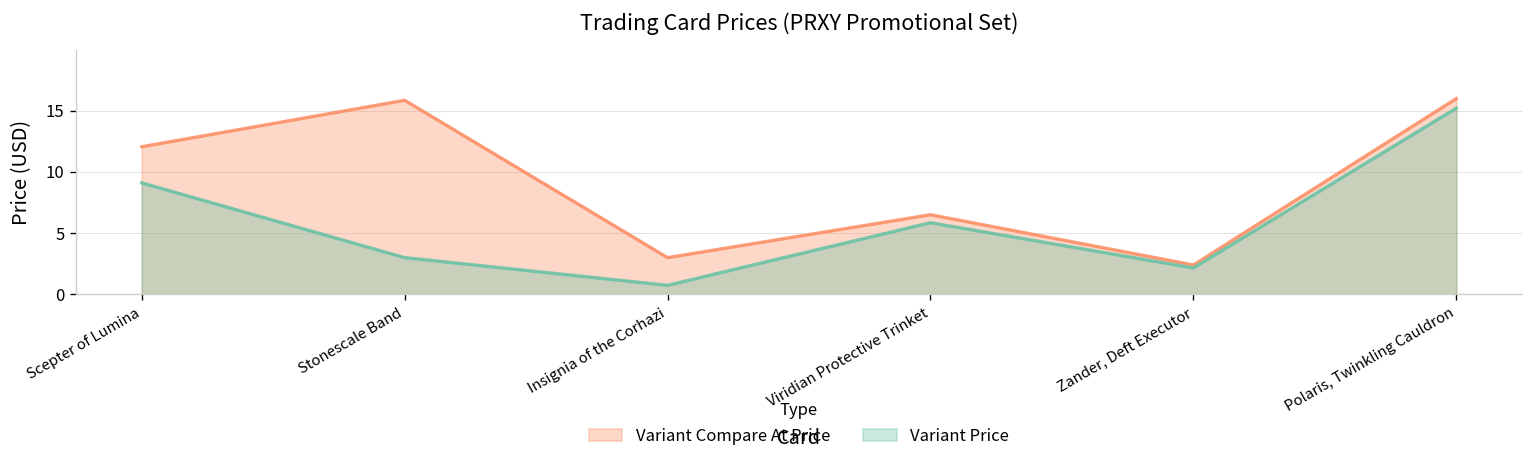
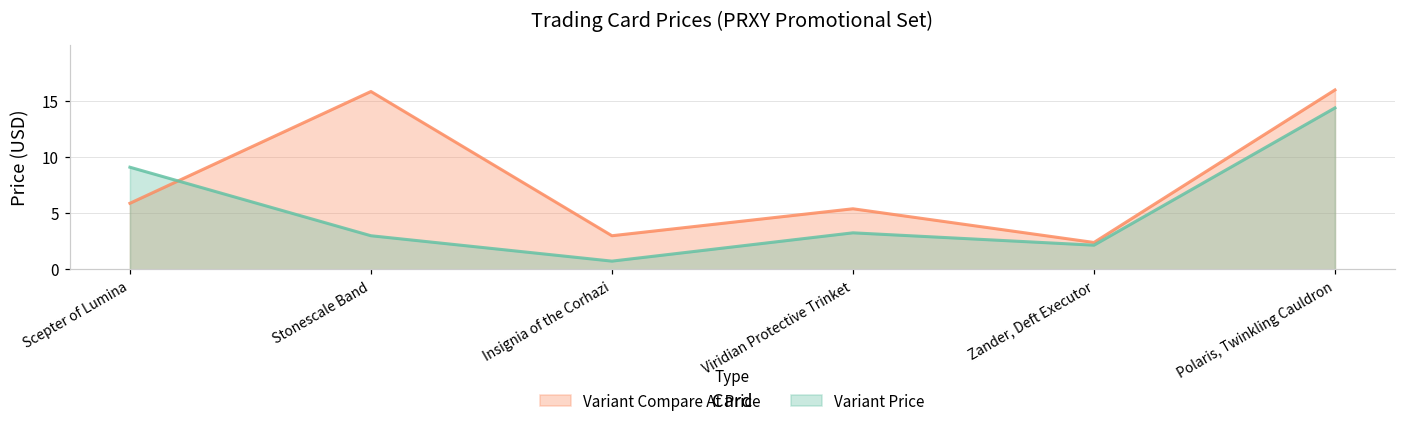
Variant Compare At Price, Scepter of Lumina: 12.1 -> 5.9
Variant Compare At Price, Viridian Protective Trinket: 6.5 -> 5.4
Variant Price, Viridian Protective Trinket: 5.9 -> 3.3
Variant Price, Polaris, Twinkling Cauldron: 15.2 -> 14.4
